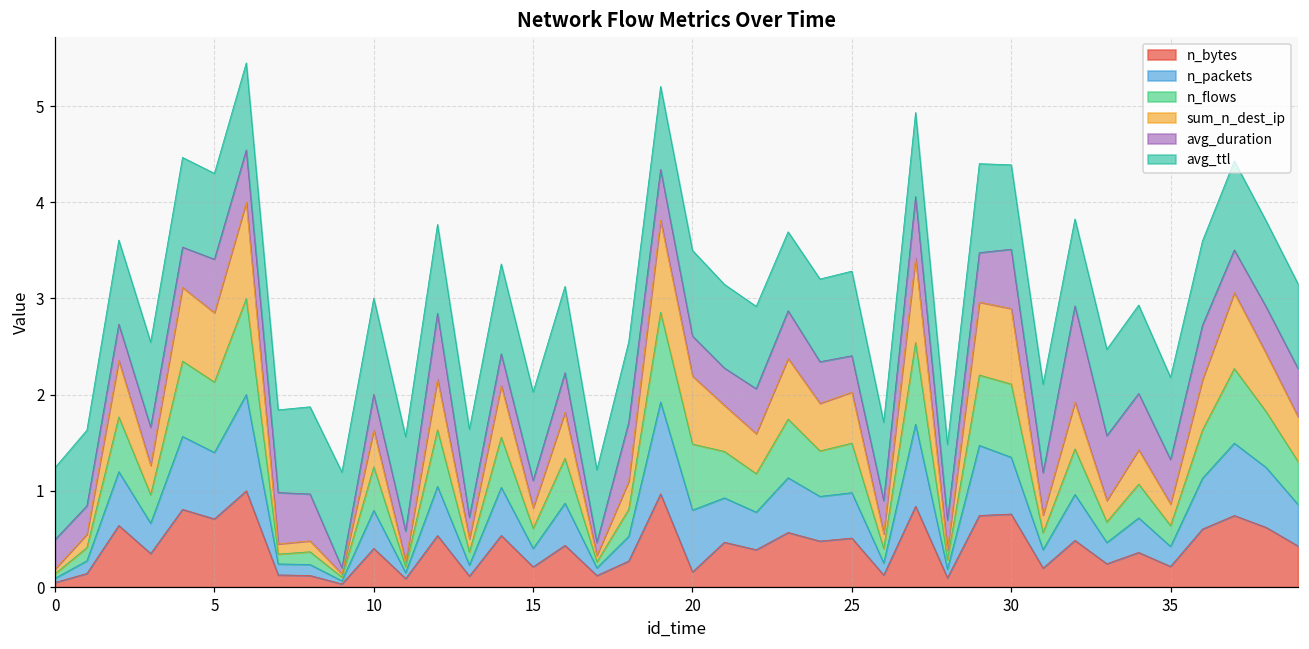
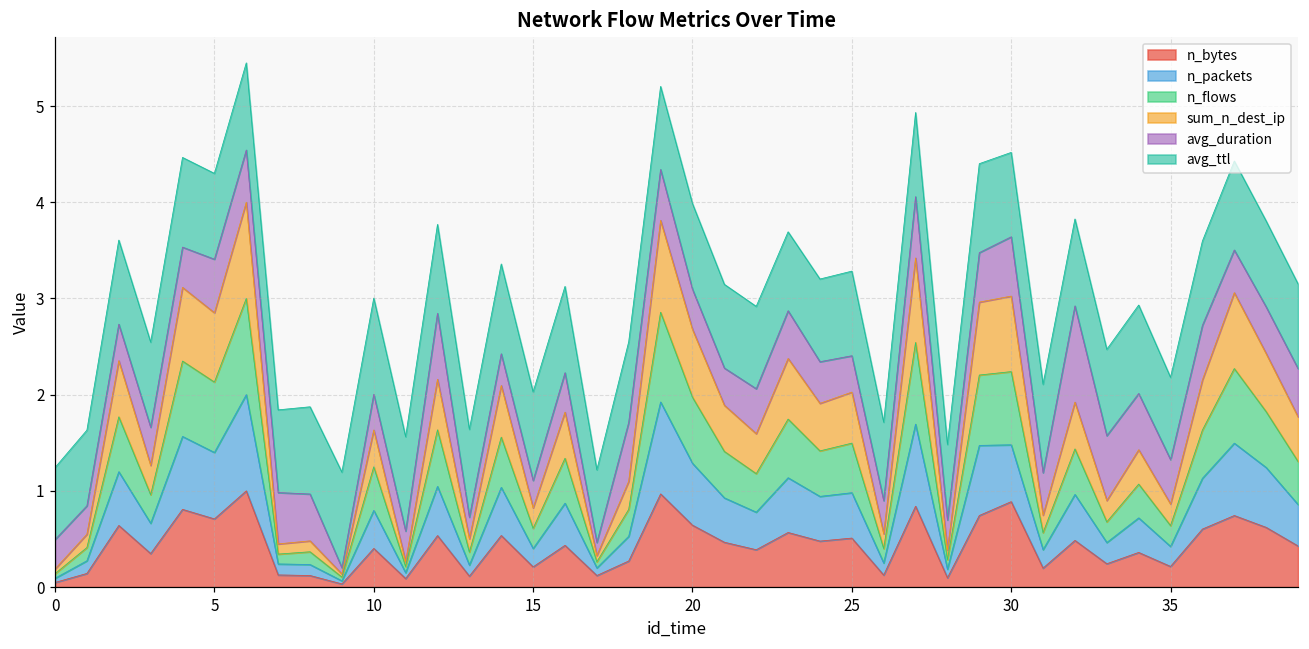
n_bytes, 20: 0.2 -> 0.6
n_bytes, 30: 0.8 -> 0.9
